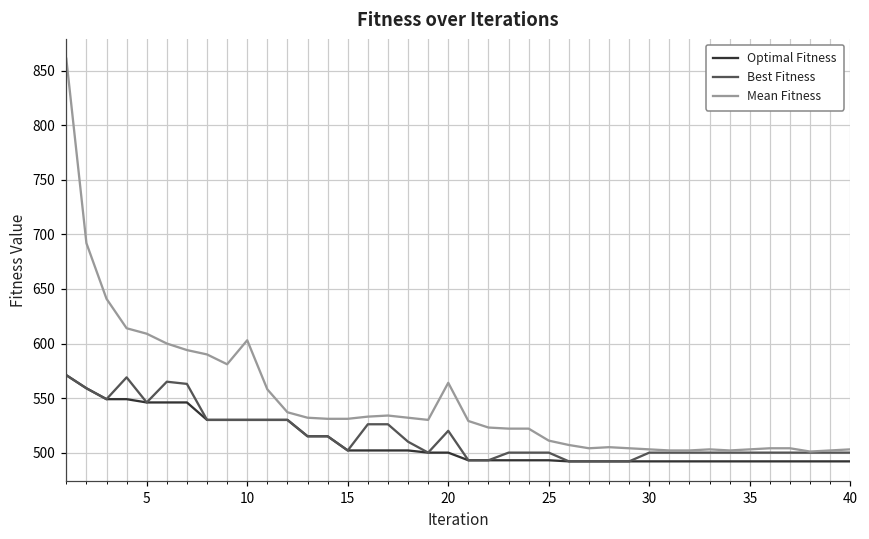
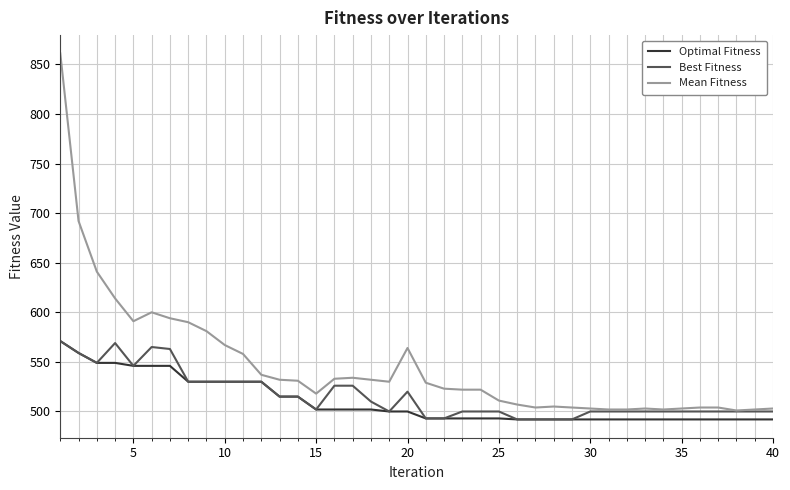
Mean Fitness, 5: 610 -> 590
Mean Fitness, 10: 600 -> 570
Mean Fitness, 15: 530 -> 520
